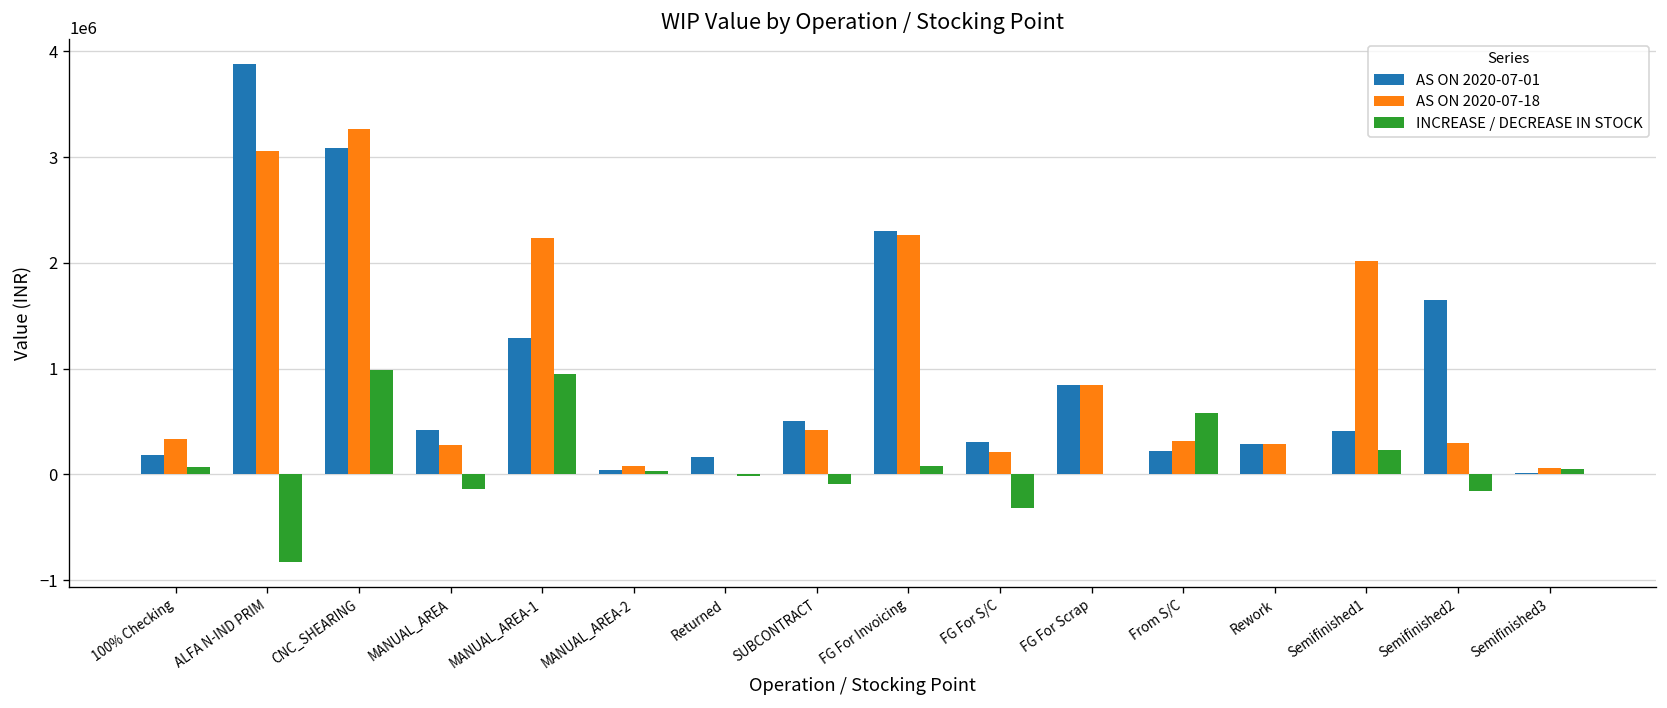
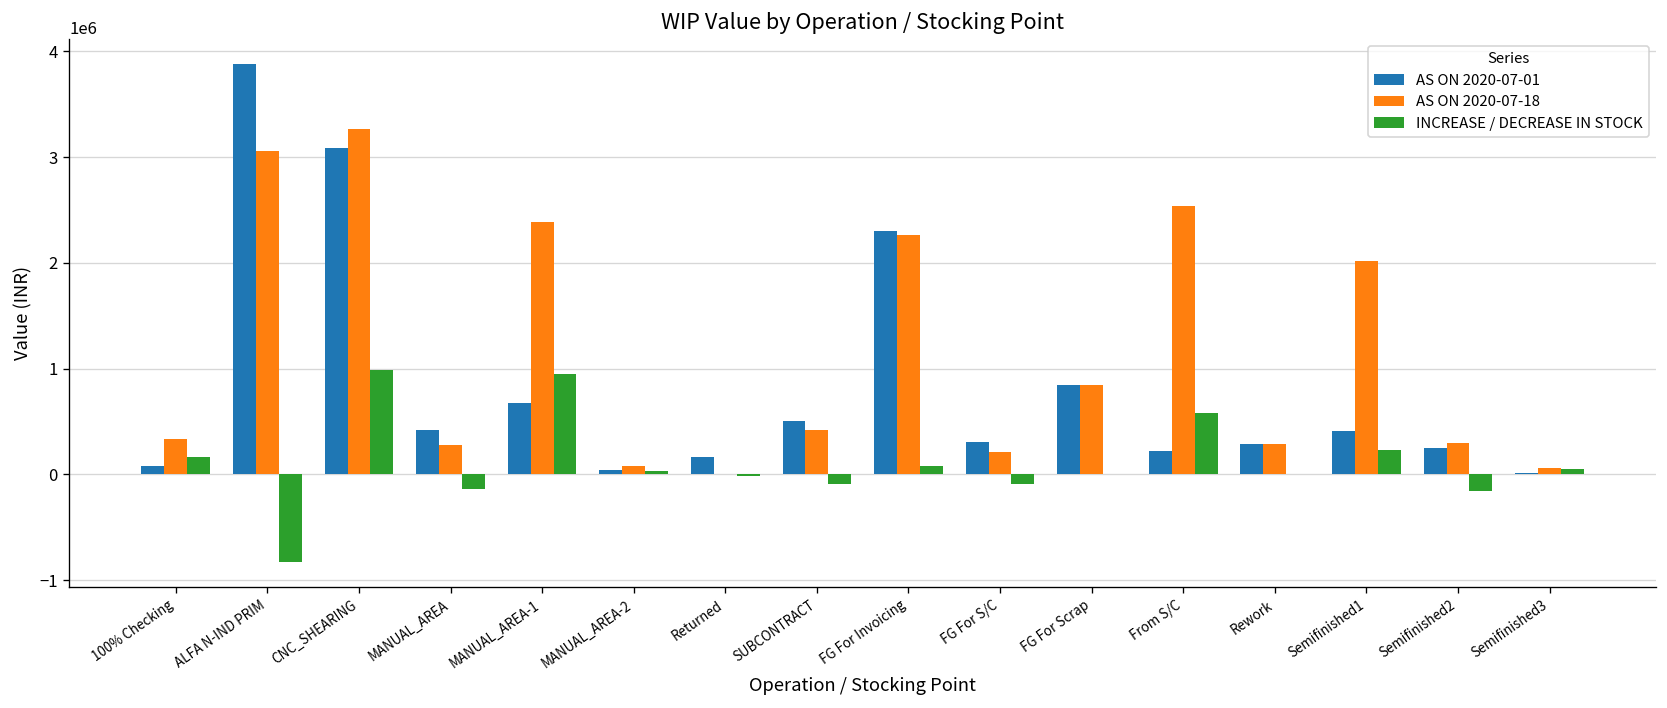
AS ON 2020-07-01, 100% Checking: 200000 -> 100000
INCREASE / DECREASE IN STOCK, 100% Checking: 100000 -> 200000
AS ON 2020-07-01, MANUAL_AREA-1: 1300000 -> 700000
AS ON 2020-07-18, MANUAL_AREA-1: 2200000 -> 2400000
INCREASE / DECREASE IN STOCK, FG For S/C: -300000 -> -100000
AS ON 2020-07-18, From S/C: 300000 -> 2500000
AS ON 2020-07-01, Semifinished2: 1700000 -> 300000
